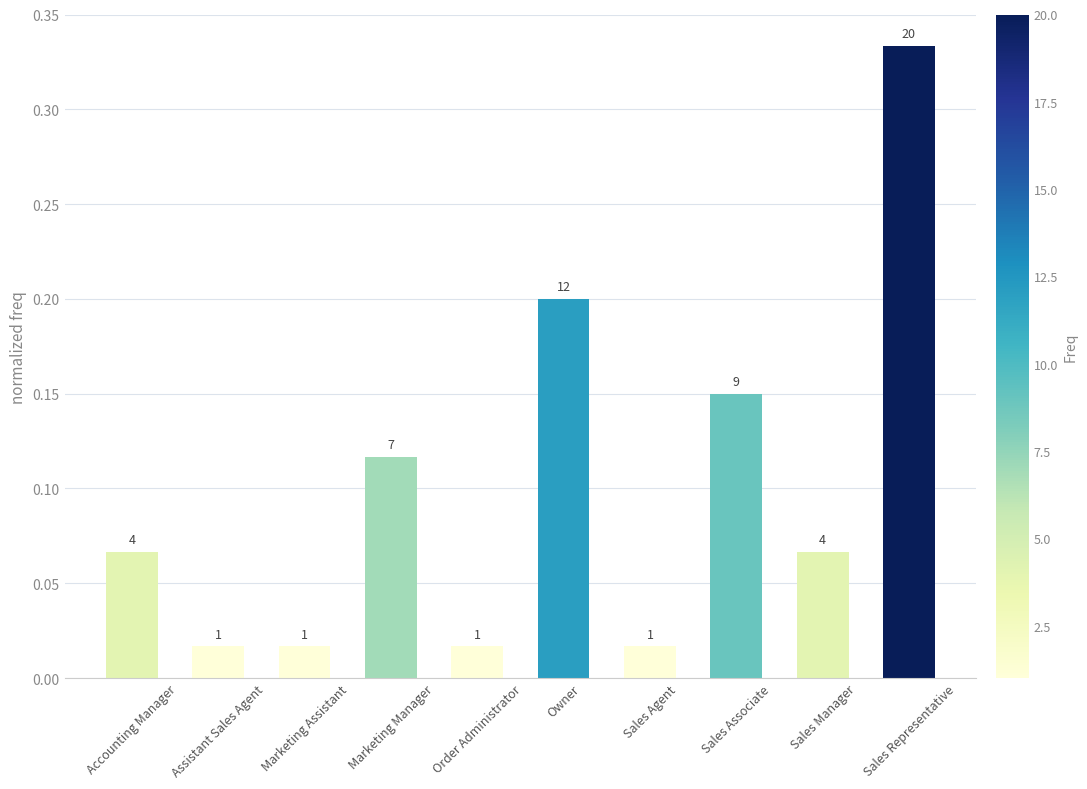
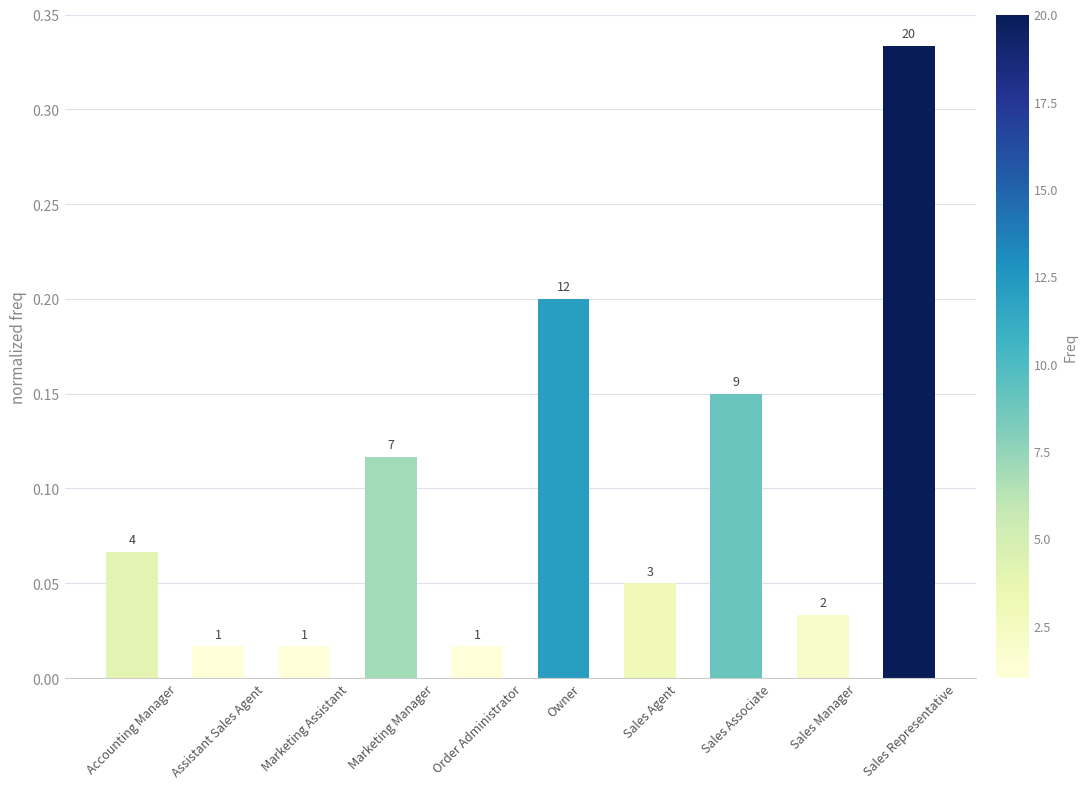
Sales Agent: 1 -> 3
Sales Manager: 4 -> 2
